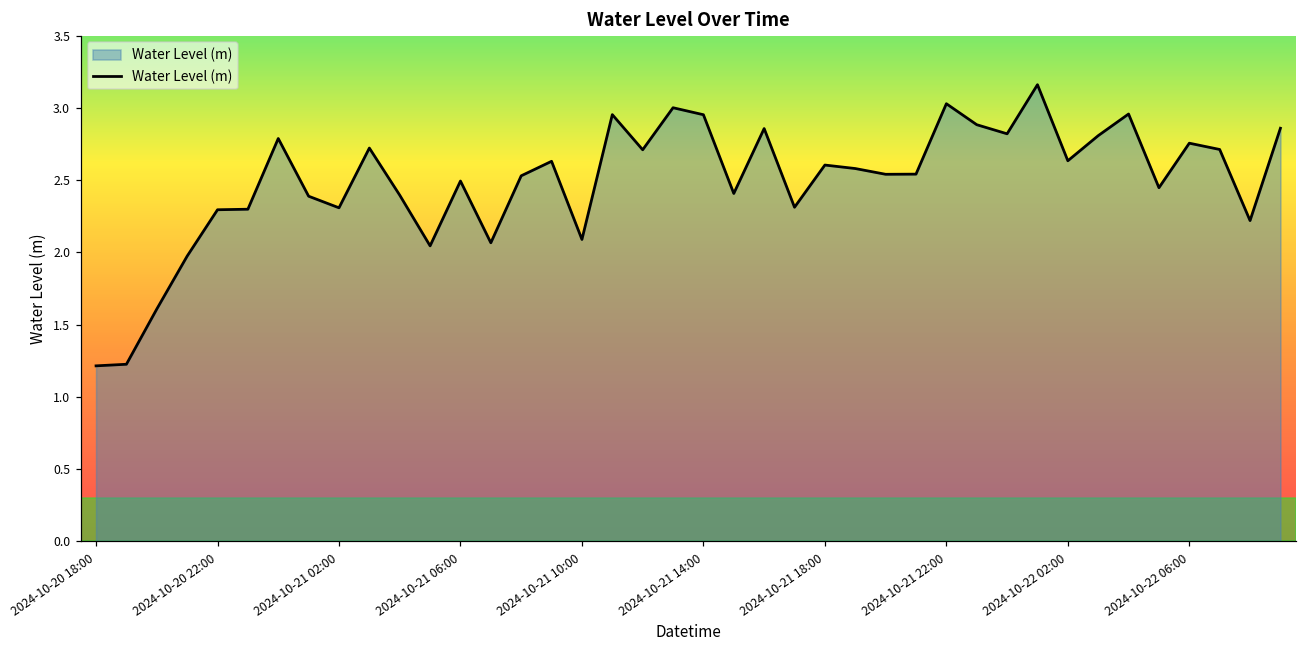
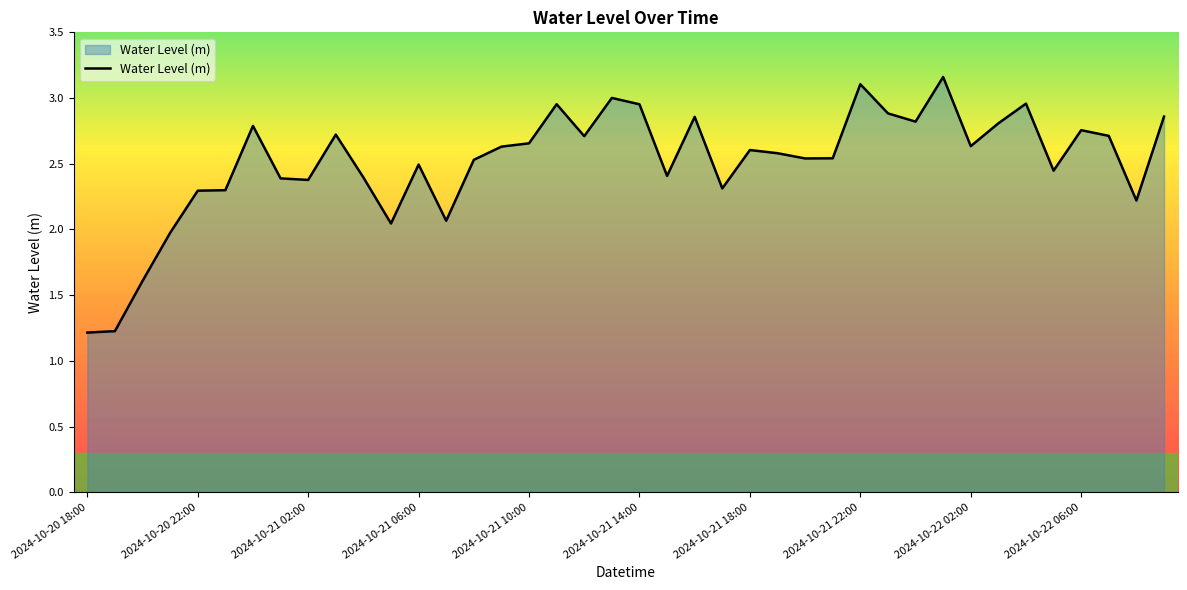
2024-10-21 02:00: 2.31 -> 2.38
2024-10-21 10:00: 2.09 -> 2.66
2024-10-21 22:00: 3.03 -> 3.11
